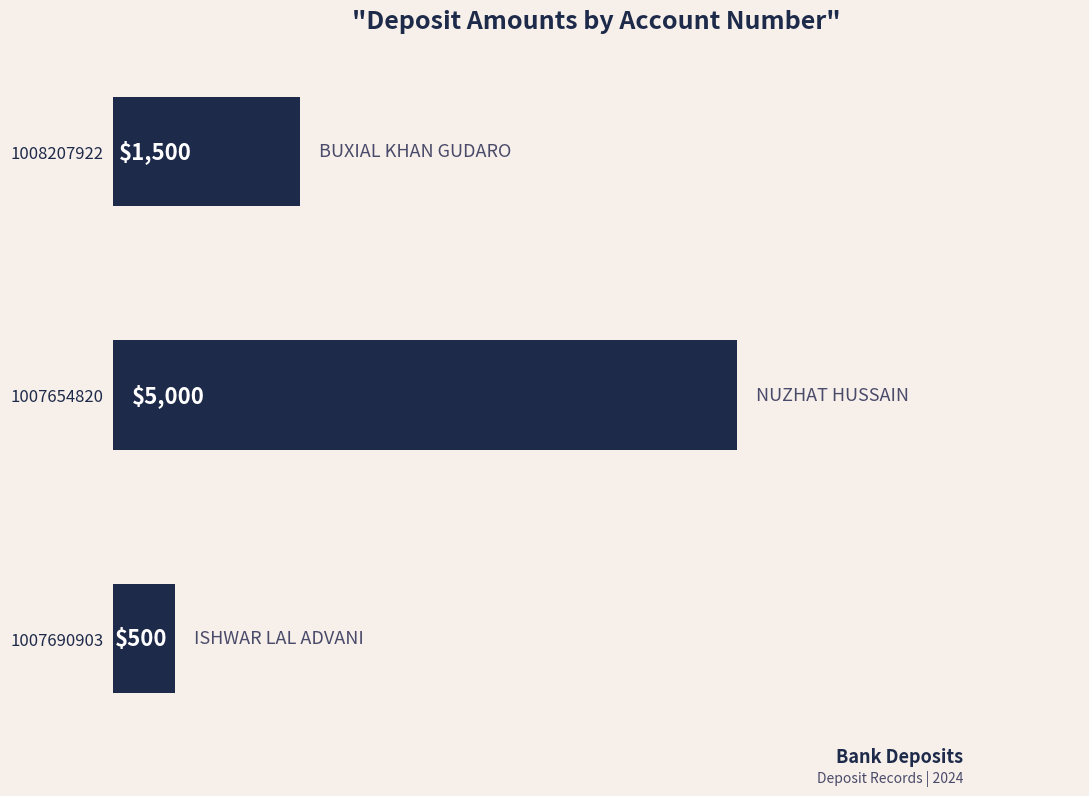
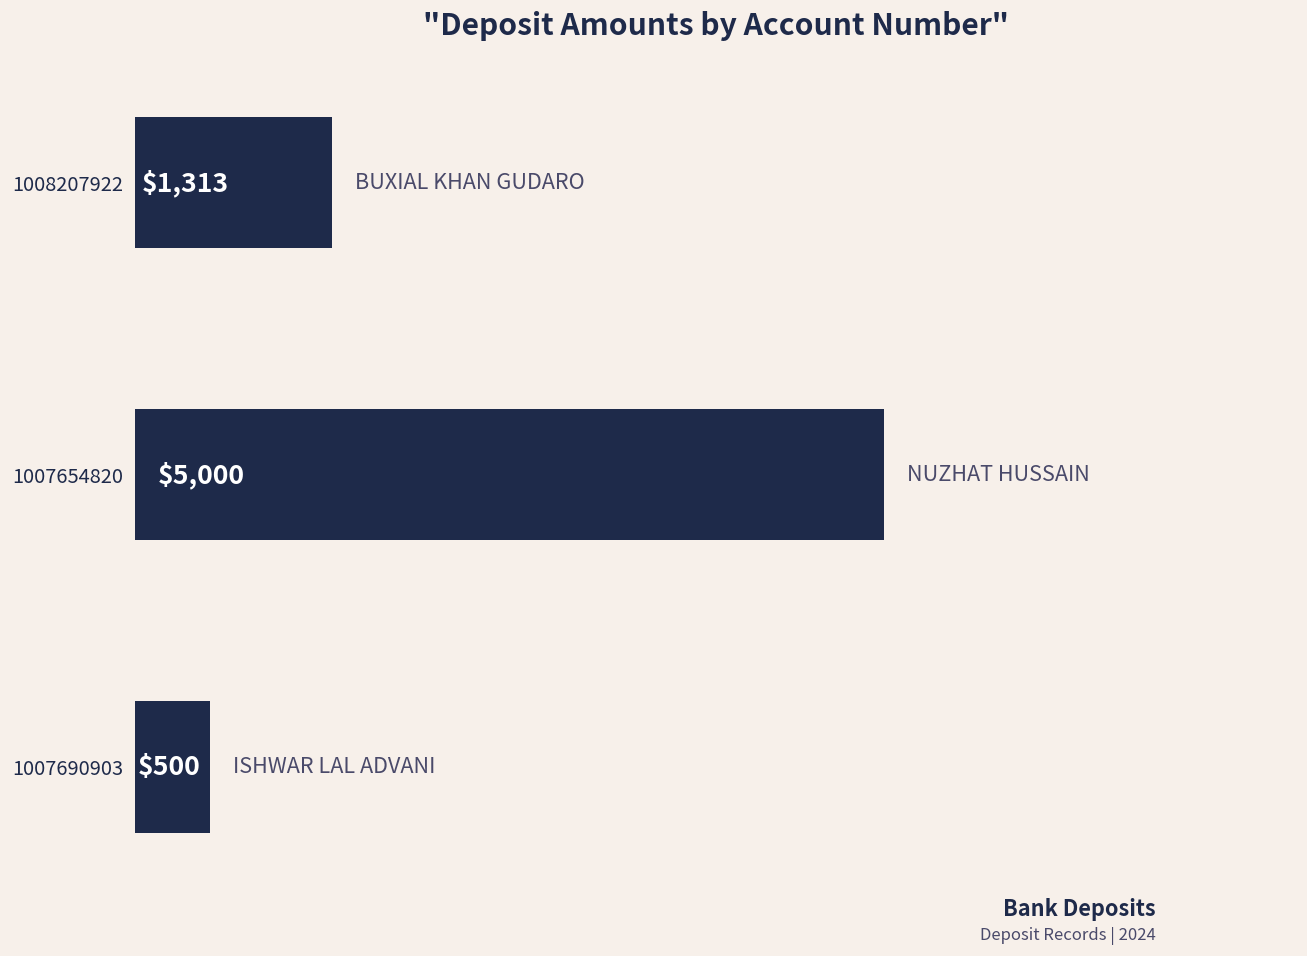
1008207922: $1,500 -> $1,313
